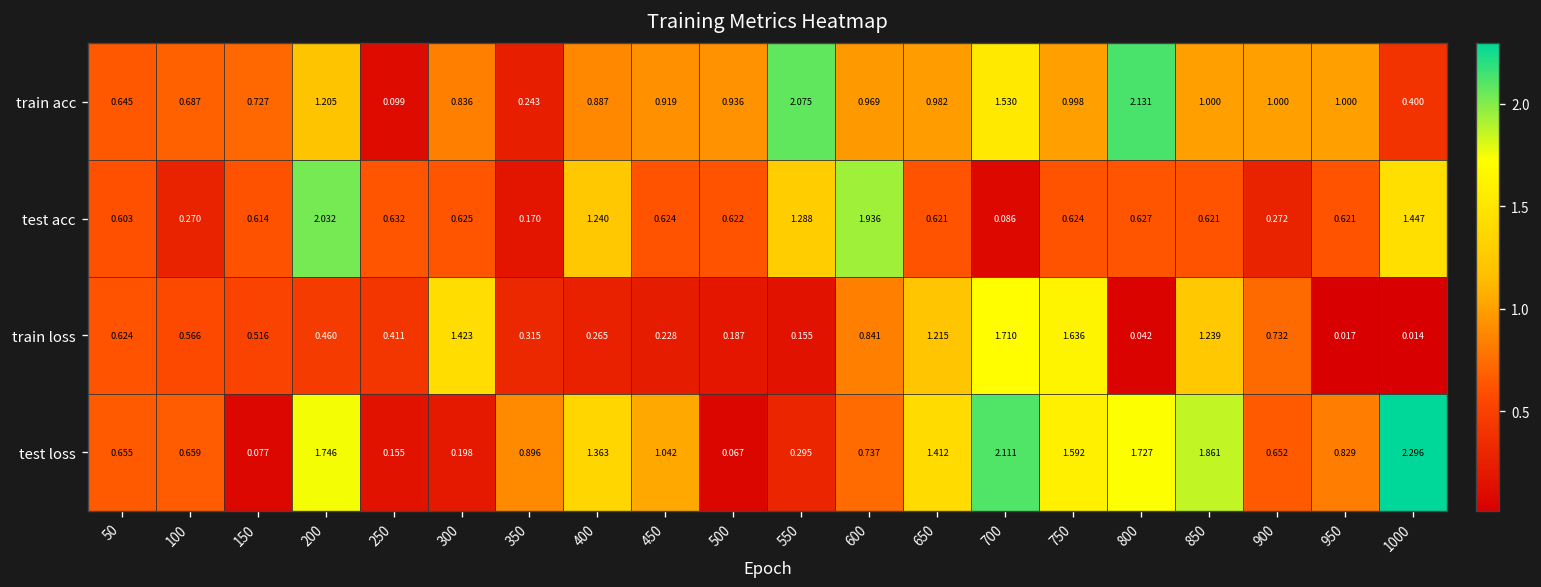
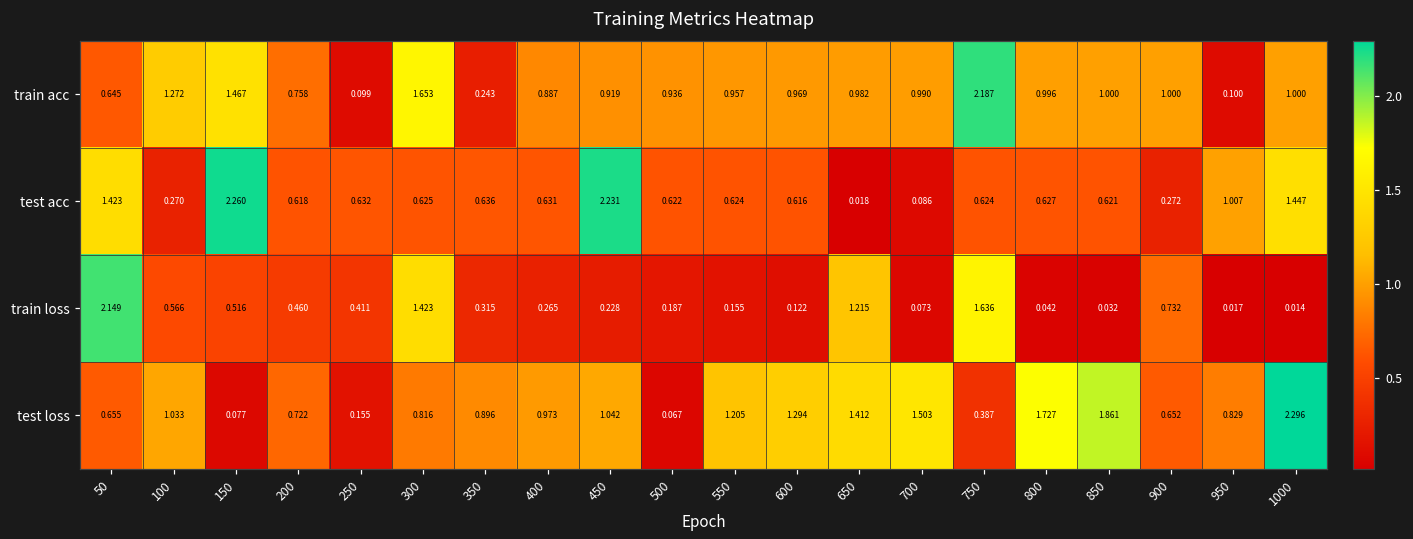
train acc, 100: 0.687 -> 1.272
train acc, 150: 0.727 -> 1.467
train acc, 200: 1.205 -> 0.758
train acc, 300: 0.836 -> 1.653
train acc, 550: 2.075 -> 0.957
train acc, 700: 1.530 -> 0.990
train acc, 750: 0.998 -> 2.187
train acc, 800: 2.131 -> 0.996
train acc, 950: 1.000 -> 0.100
train acc, 1000: 0.400 -> 1.000
test acc, 50: 0.603 -> 1.423
test acc, 150: 0.614 -> 2.260
test acc, 200: 2.032 -> 0.618
test acc, 350: 0.170 -> 0.636
test acc, 400: 1.240 -> 0.631
test acc, 450: 0.624 -> 2.231
test acc, 550: 1.288 -> 0.624
test acc, 600: 1.936 -> 0.616
test acc, 650: 0.621 -> 0.018
test acc, 950: 0.621 -> 1.007
train loss, 50: 0.624 -> 2.149
train loss, 600: 0.841 -> 0.122
train loss, 700: 1.710 -> 0.073
train loss, 850: 1.239 -> 0.032
test loss, 100: 0.659 -> 1.033
test loss, 200: 1.746 -> 0.722
test loss, 300: 0.198 -> 0.816
test loss, 400: 1.363 -> 0.973
test loss, 550: 0.295 -> 1.205
test loss, 600: 0.737 -> 1.294
test loss, 700: 2.111 -> 1.503
test loss, 750: 1.592 -> 0.387
